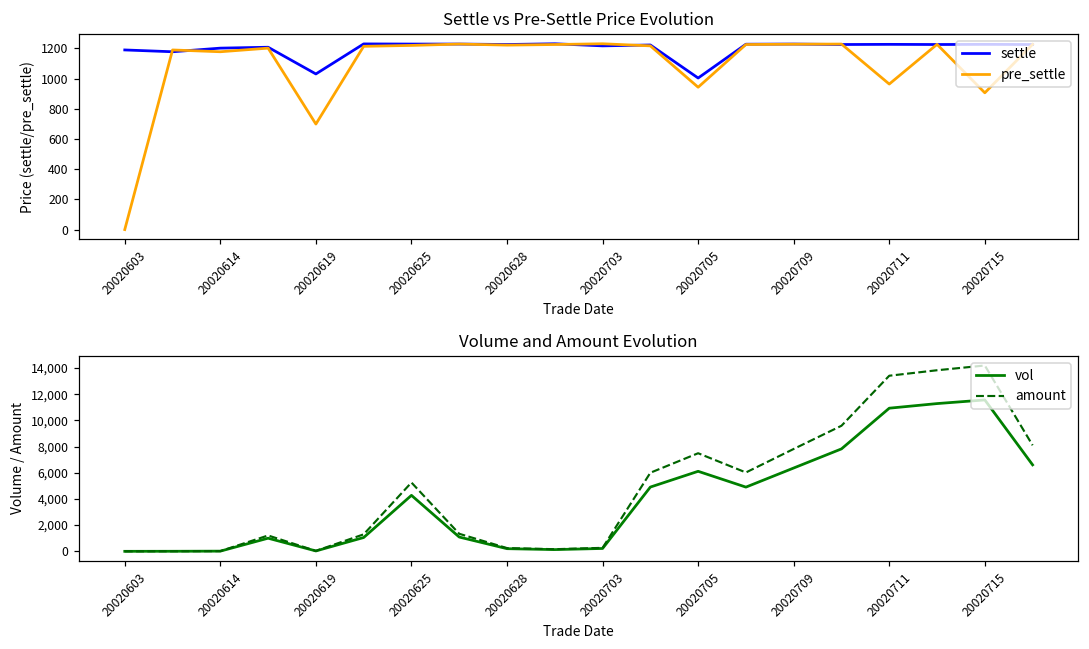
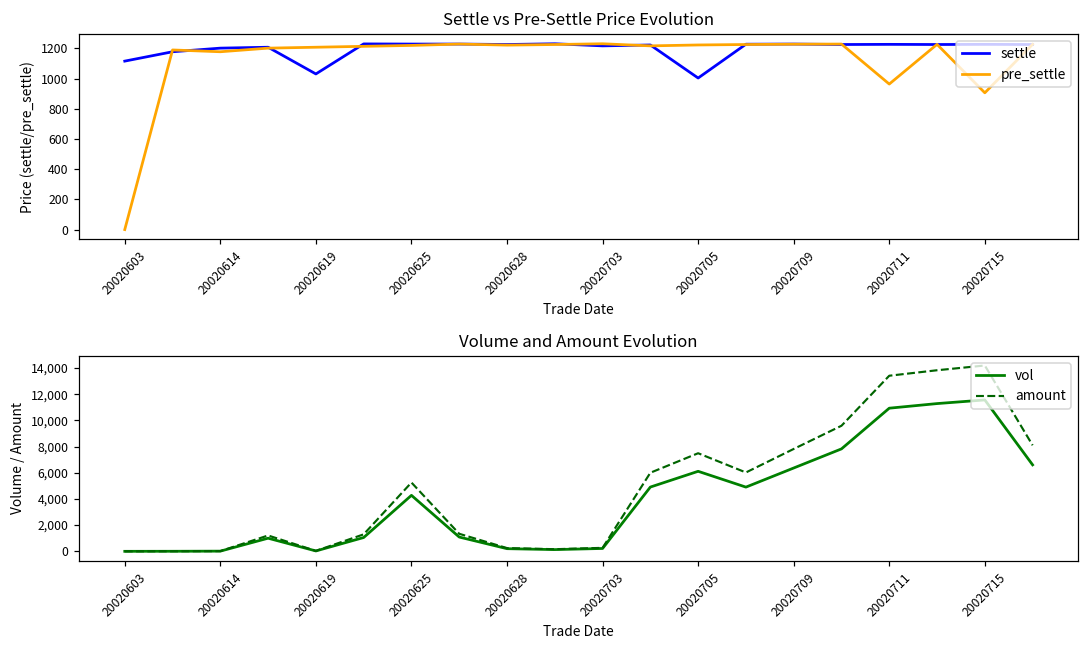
Settle vs Pre-Settle Price Evolution, settle, 20020603: 1190 -> 1120
Settle vs Pre-Settle Price Evolution, pre_settle, 20020619: 700 -> 1210
Settle vs Pre-Settle Price Evolution, pre_settle, 20020705: 940 -> 1220
